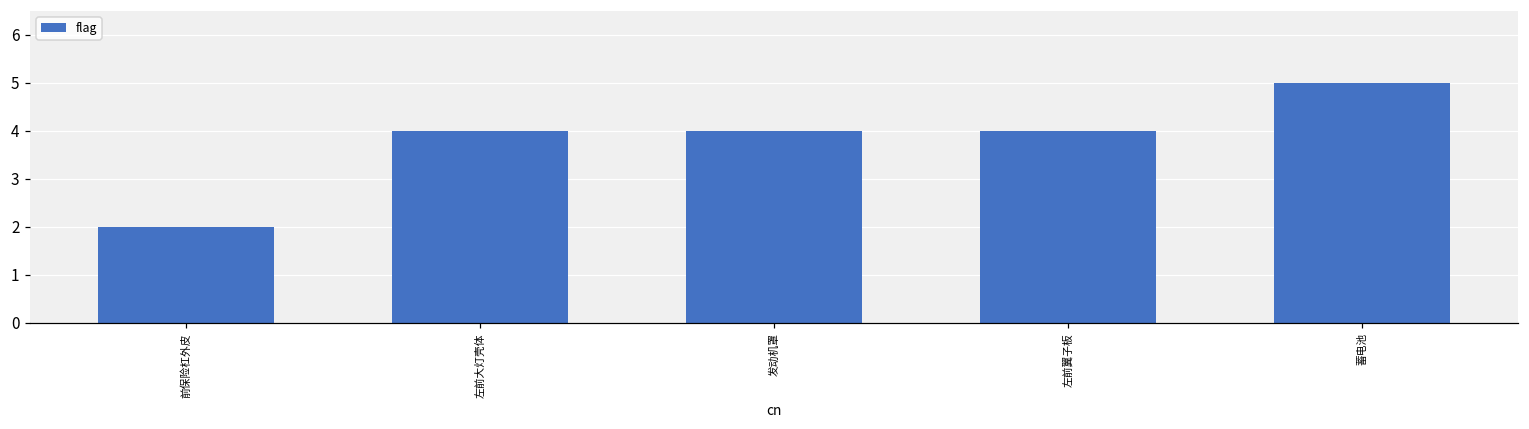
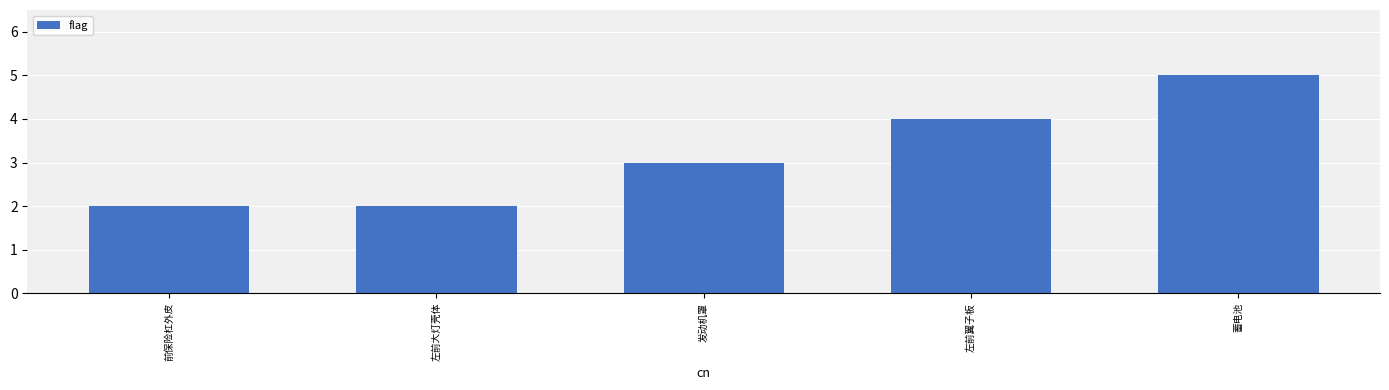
左前大灯壳体: 4 -> 2
发动机罩: 4 -> 3
